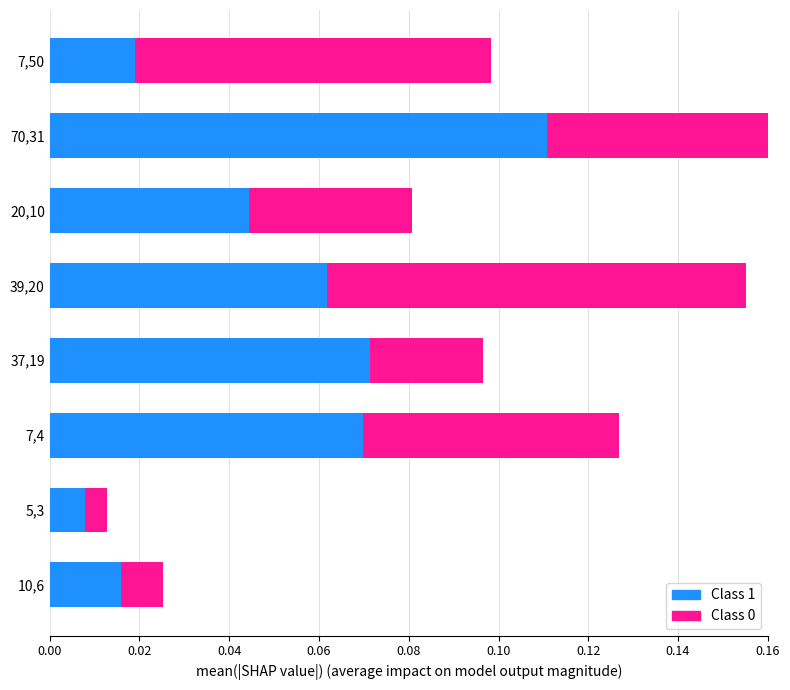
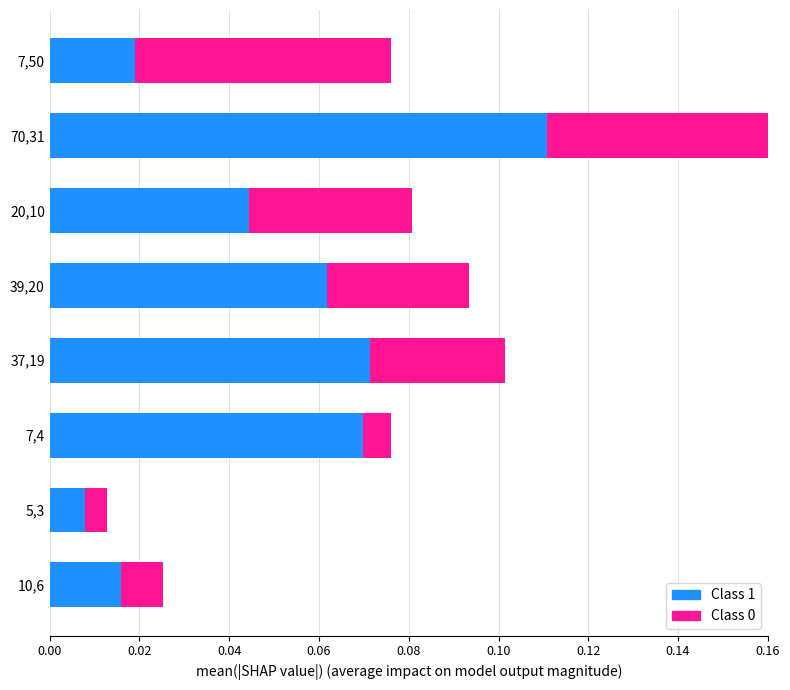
Class 0, 7,50: 0.079 -> 0.057
Class 0, 39,20: 0.093 -> 0.032
Class 0, 37,19: 0.025 -> 0.030
Class 0, 7,4: 0.057 -> 0.006
